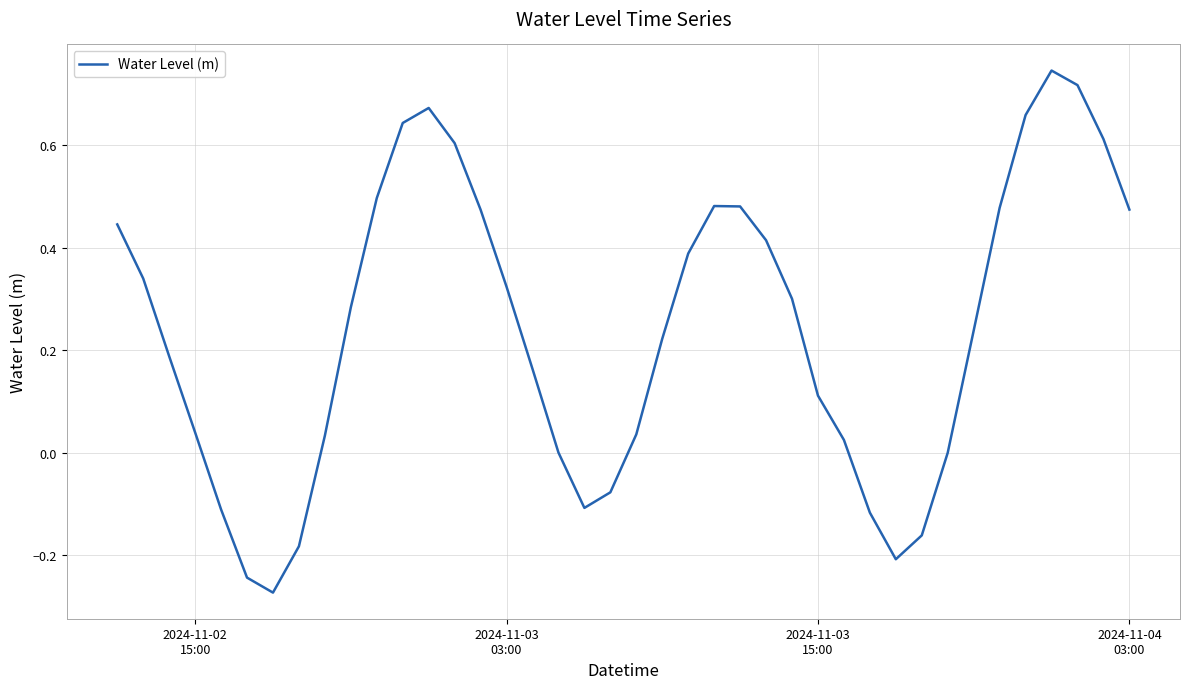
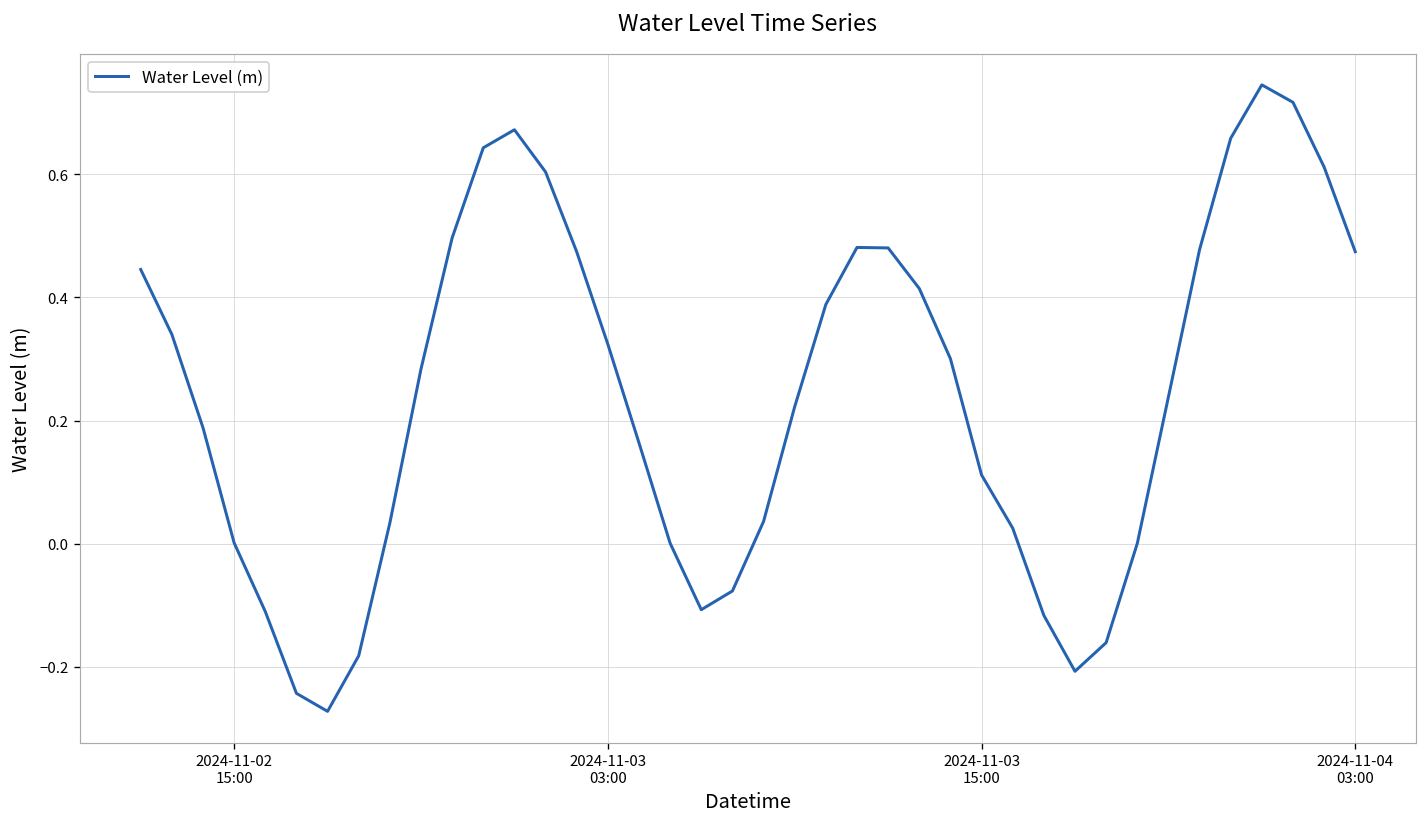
2024-11-02 15:00: 0.04 -> 0.00
